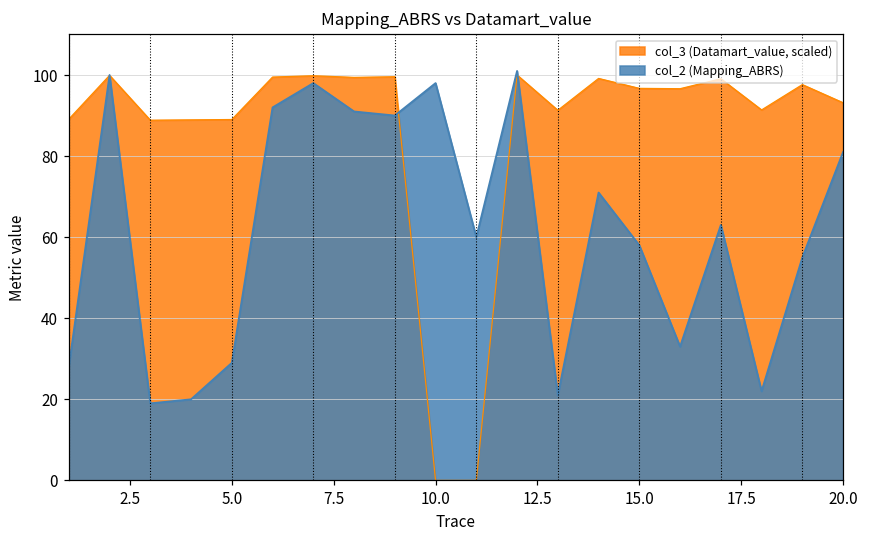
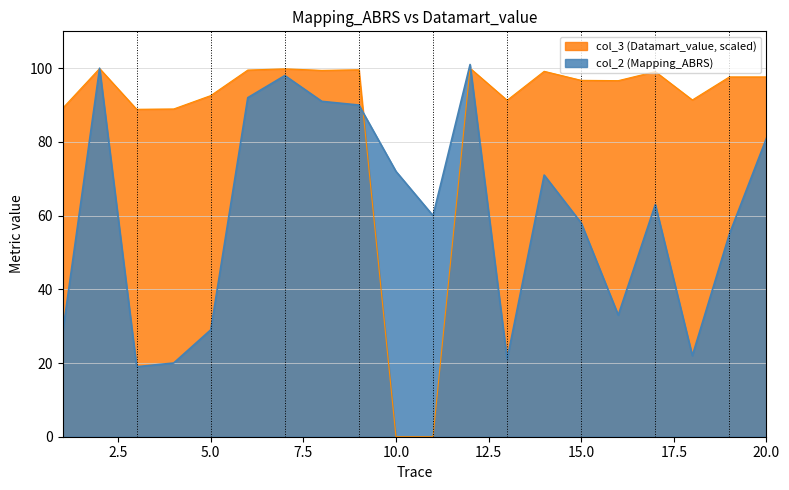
col_3 (Datamart_value, scaled), 5.0: 89 -> 93
col_2 (Mapping_ABRS), 10.0: 98 -> 72
col_3 (Datamart_value, scaled), 20.0: 93 -> 98
